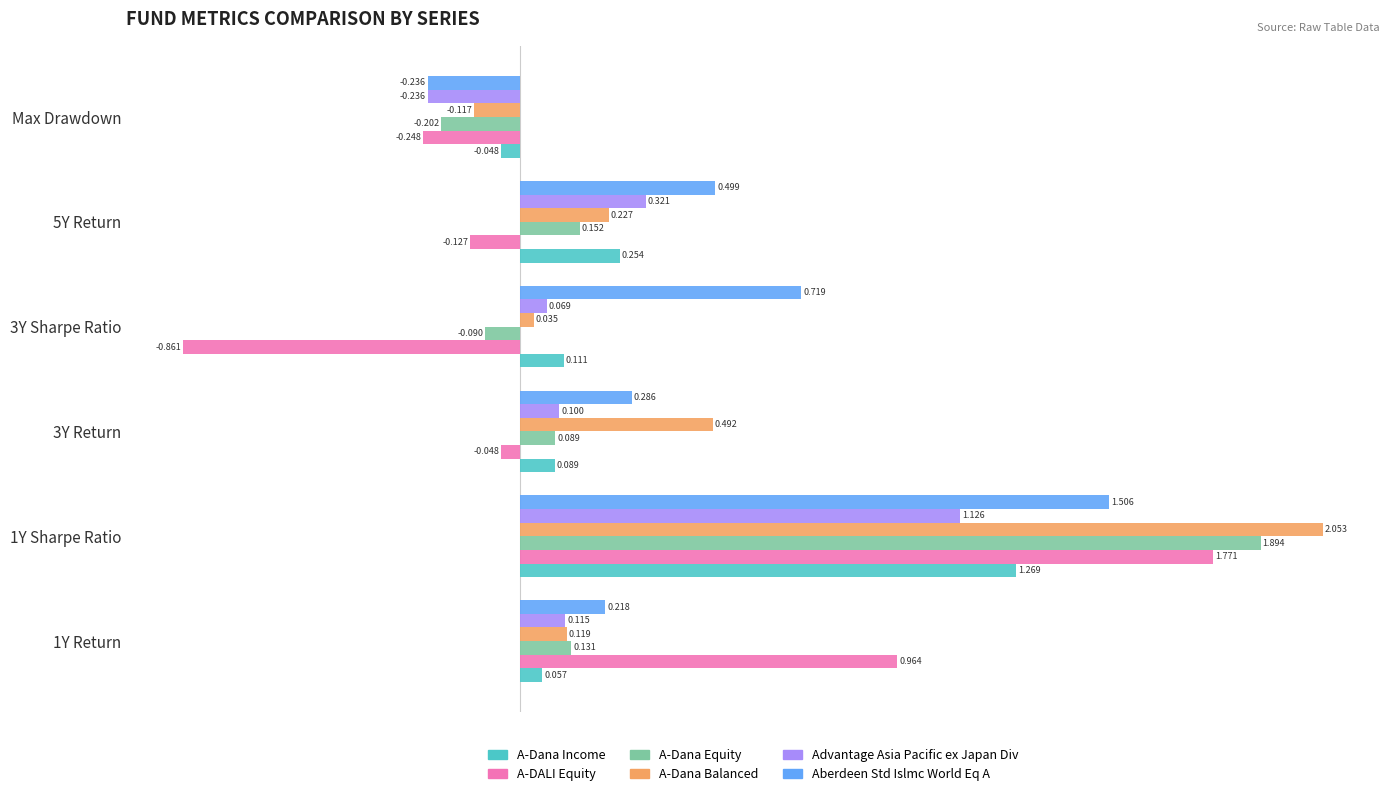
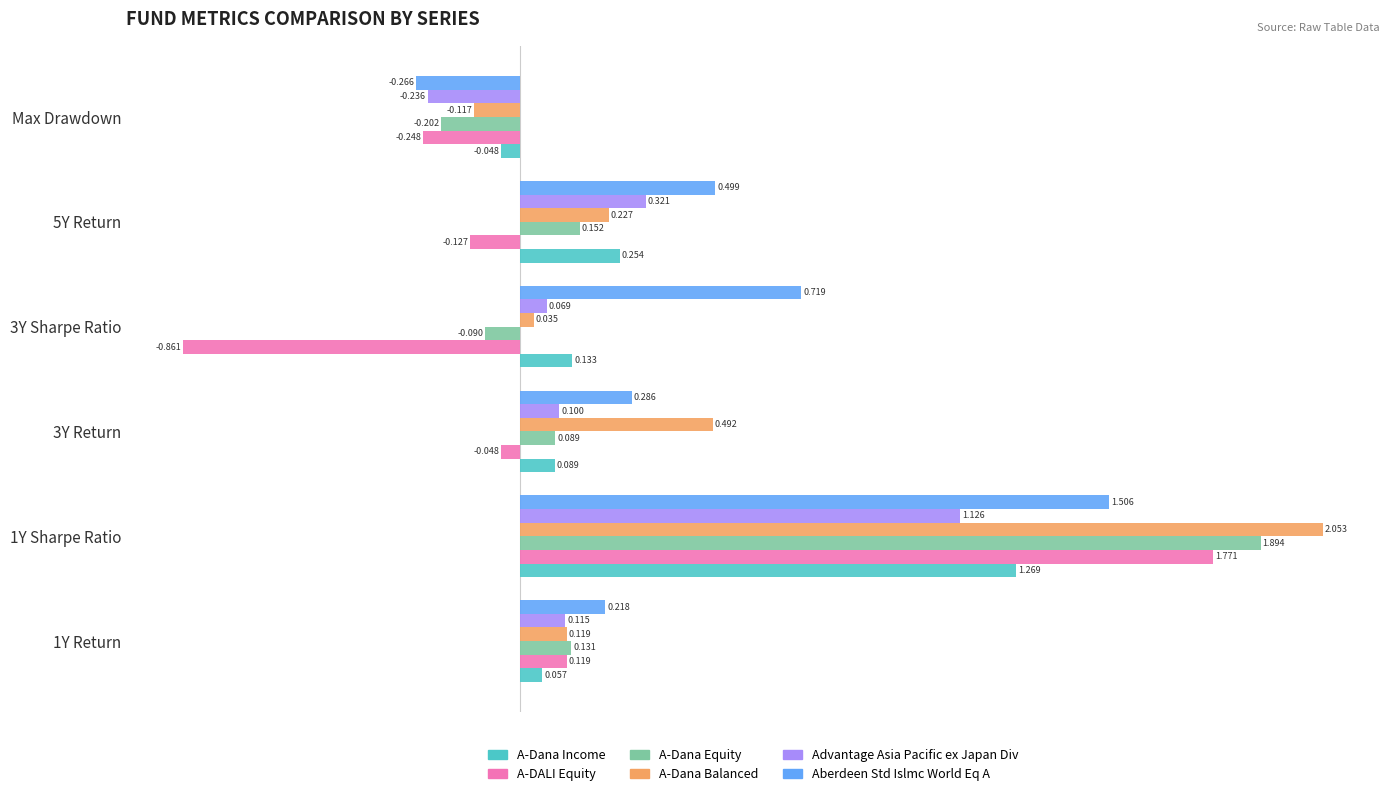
Aberdeen Std Islmc World Eq A, Max Drawdown: -0.236 -> -0.266
A-Dana Income, 3Y Sharpe Ratio: 0.111 -> 0.133
A-DALI Equity, 1Y Return: 0.964 -> 0.119
